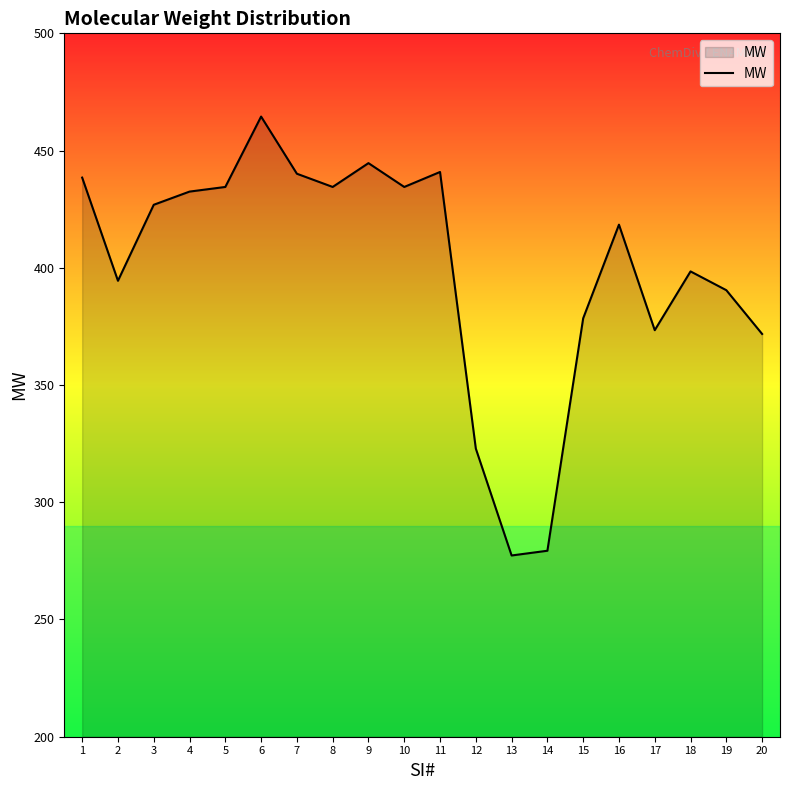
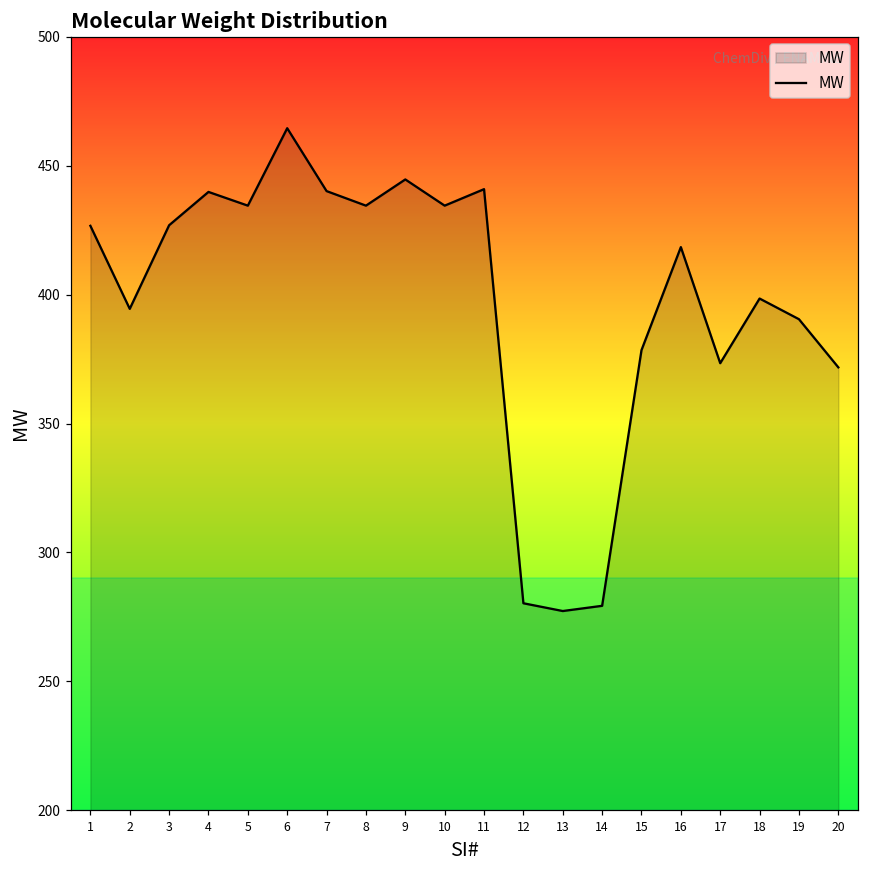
1: 438 -> 427
4: 433 -> 440
12: 323 -> 280
